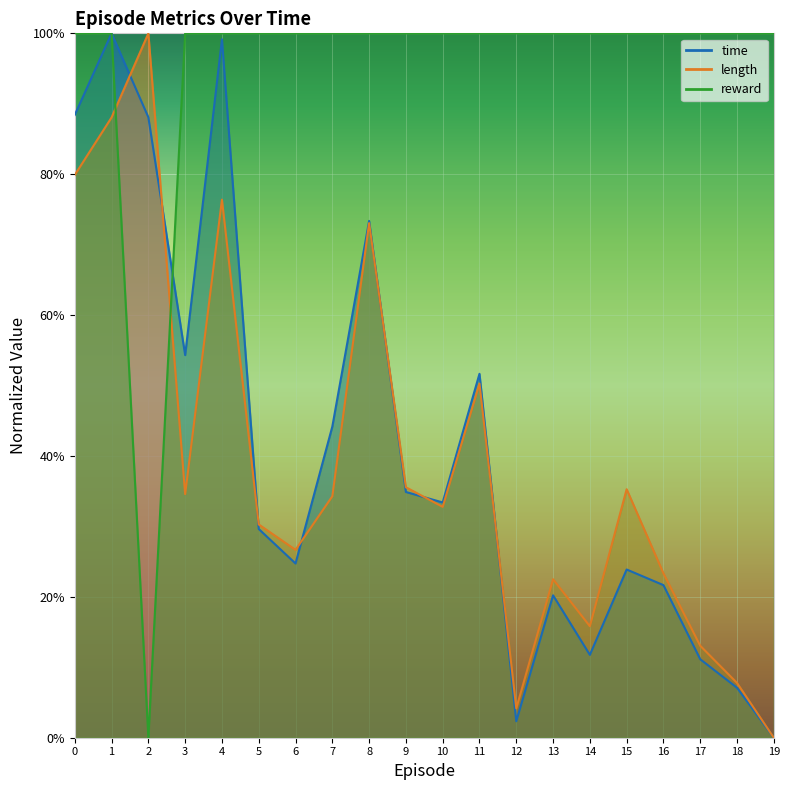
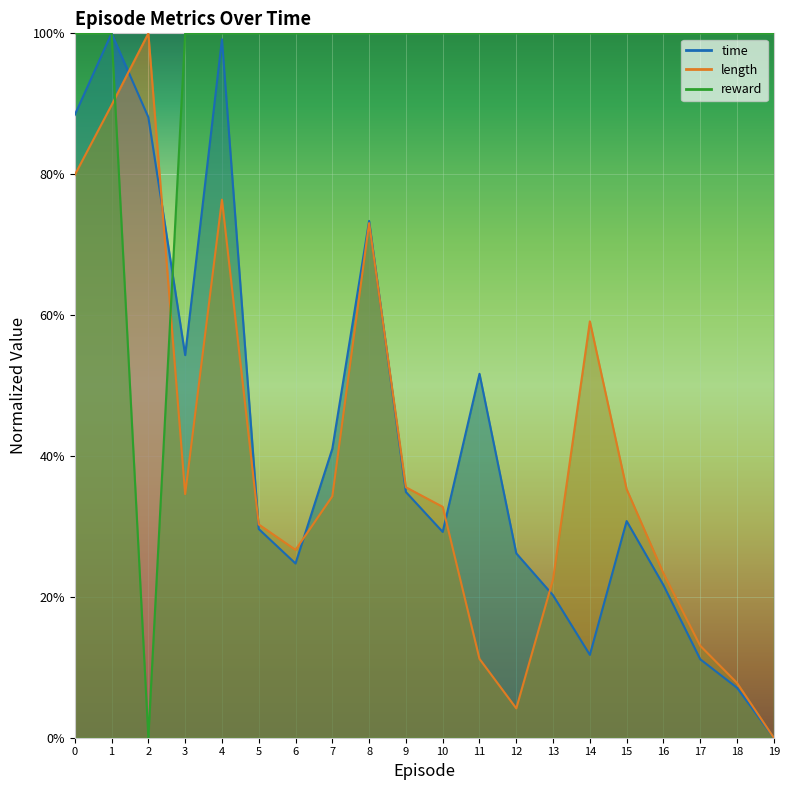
length, 1: 88% -> 90%
time, 7: 44% -> 41%
time, 10: 33% -> 29%
length, 11: 50% -> 11%
time, 12: 2% -> 26%
length, 14: 16% -> 59%
time, 15: 24% -> 31%
